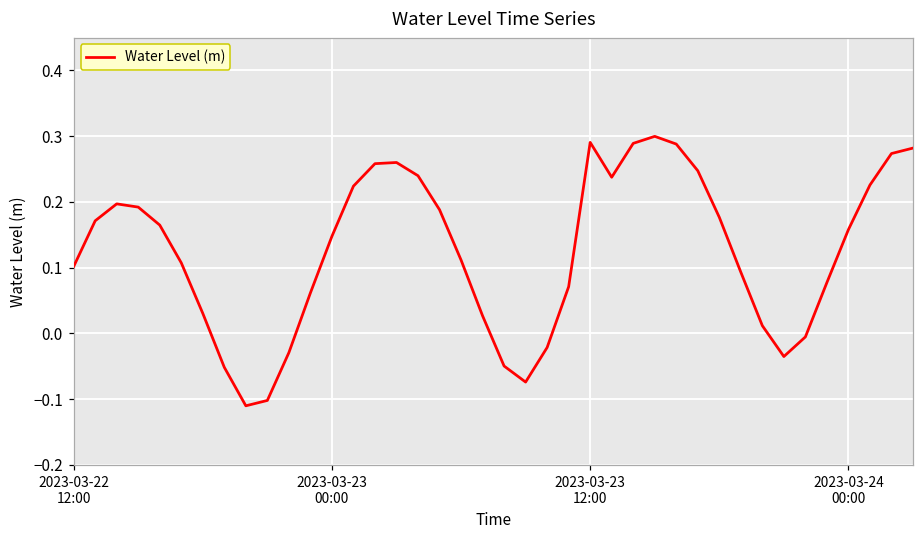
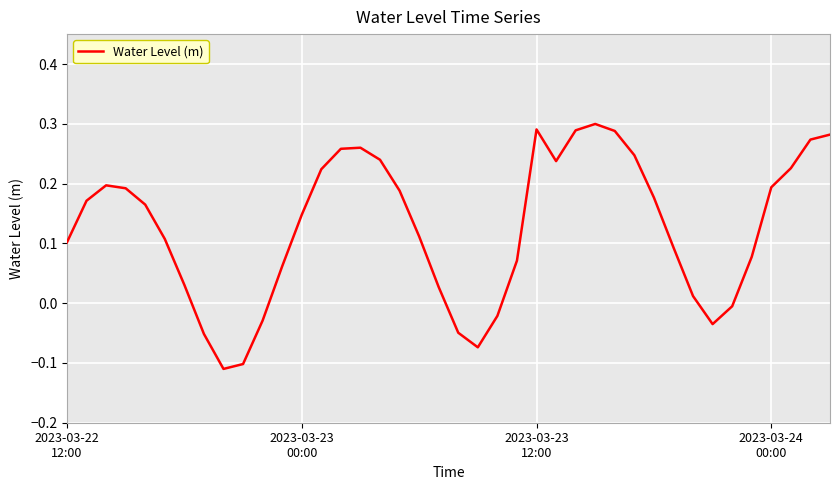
2023-03-24 00:00: 0.16 -> 0.19
